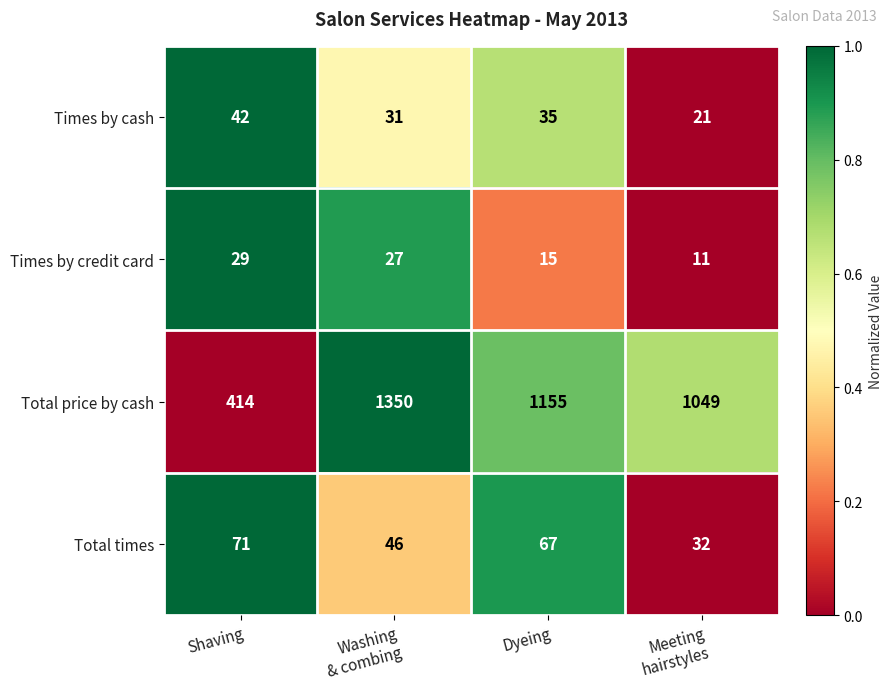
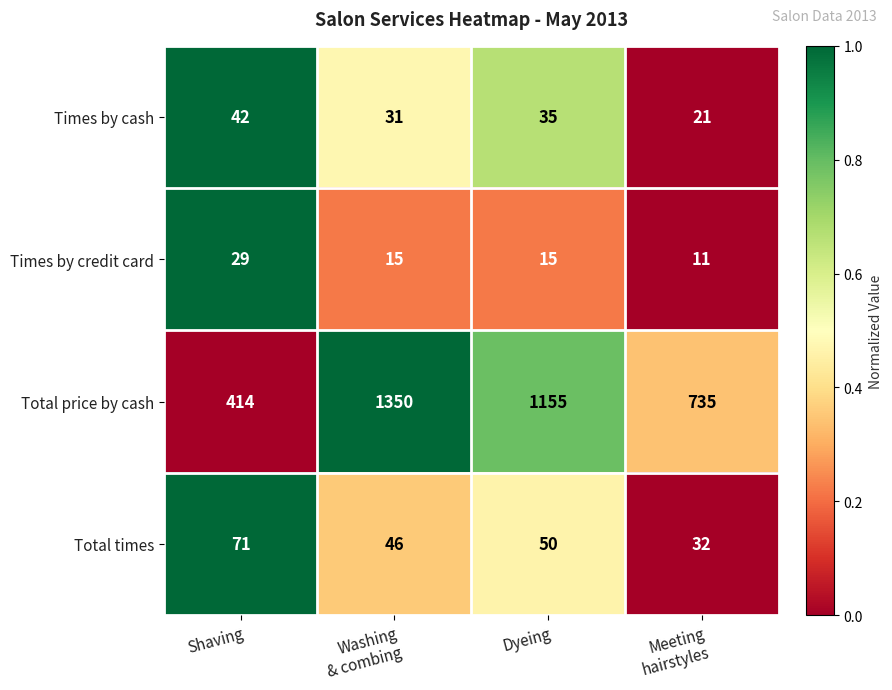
Times by credit card, Washing & combing: 27 -> 15
Total price by cash, Meeting hairstyles: 1049 -> 735
Total times, Dyeing: 67 -> 50
